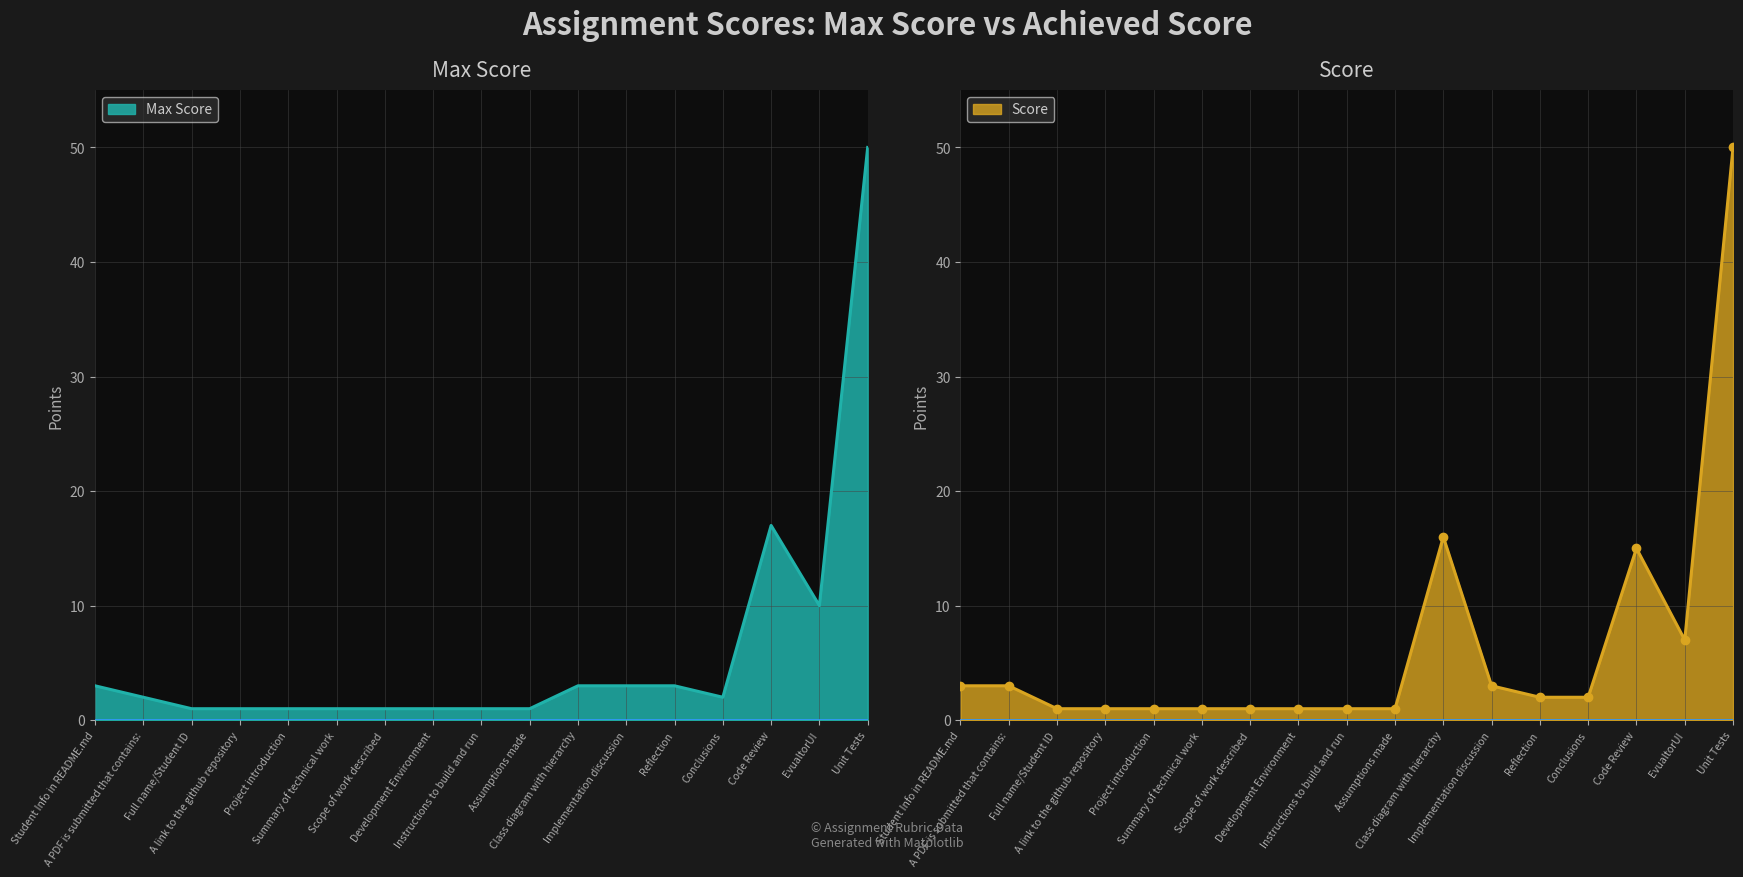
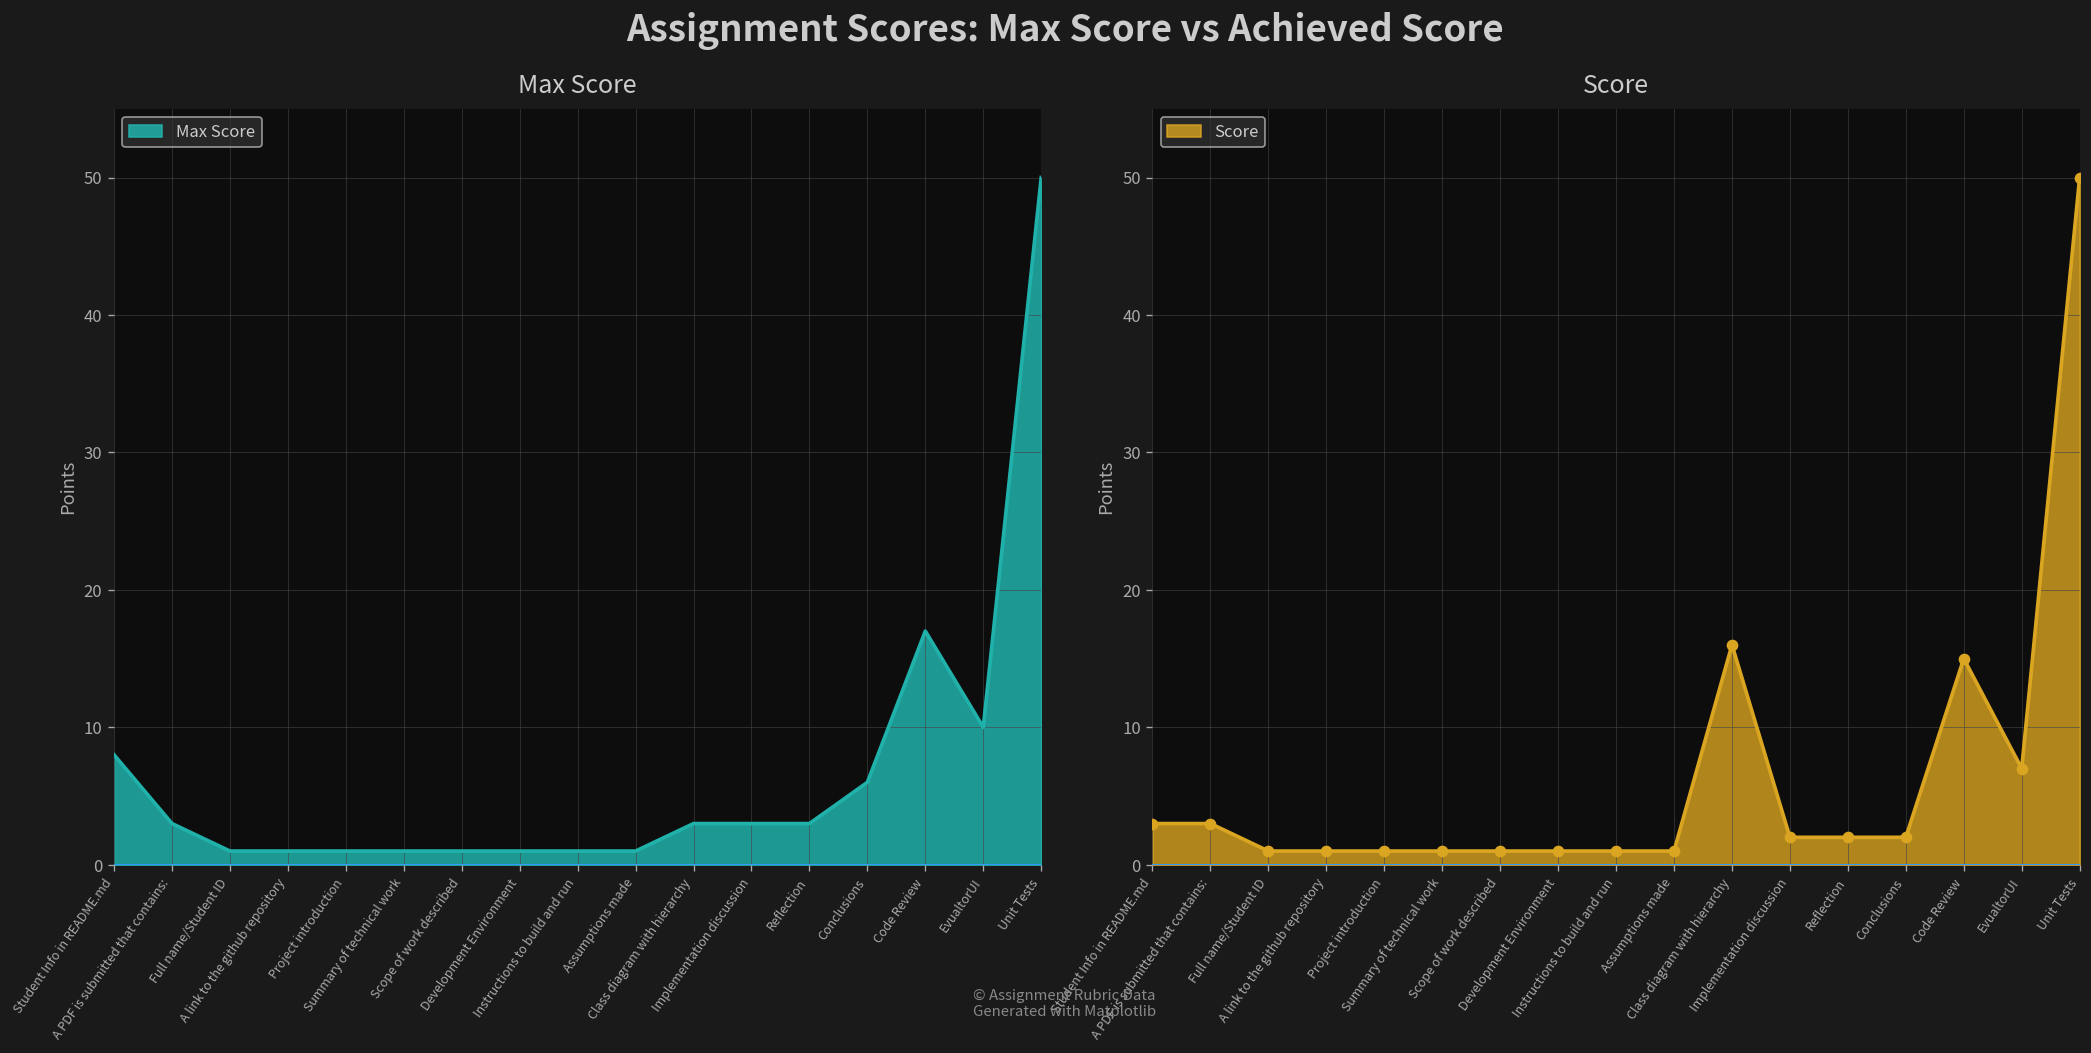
Max Score, Student Info in README.md: 3 -> 8
Max Score, A PDF is submitted that contains:: 2 -> 3
Max Score, Conclusions: 2 -> 6
Score, Implementation discussion: 3 -> 2
